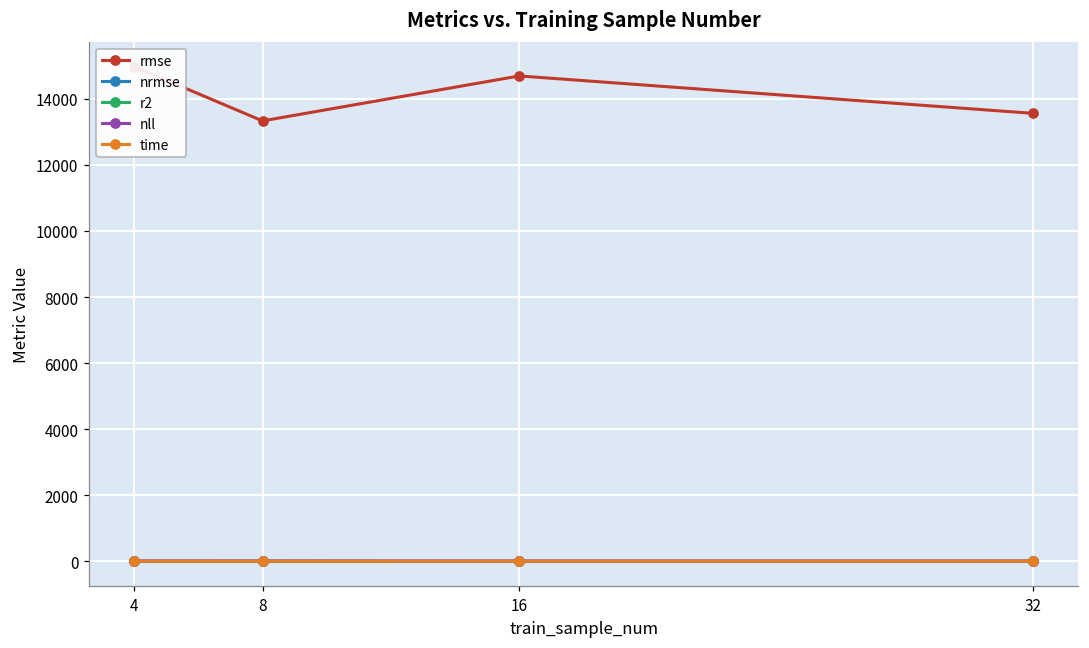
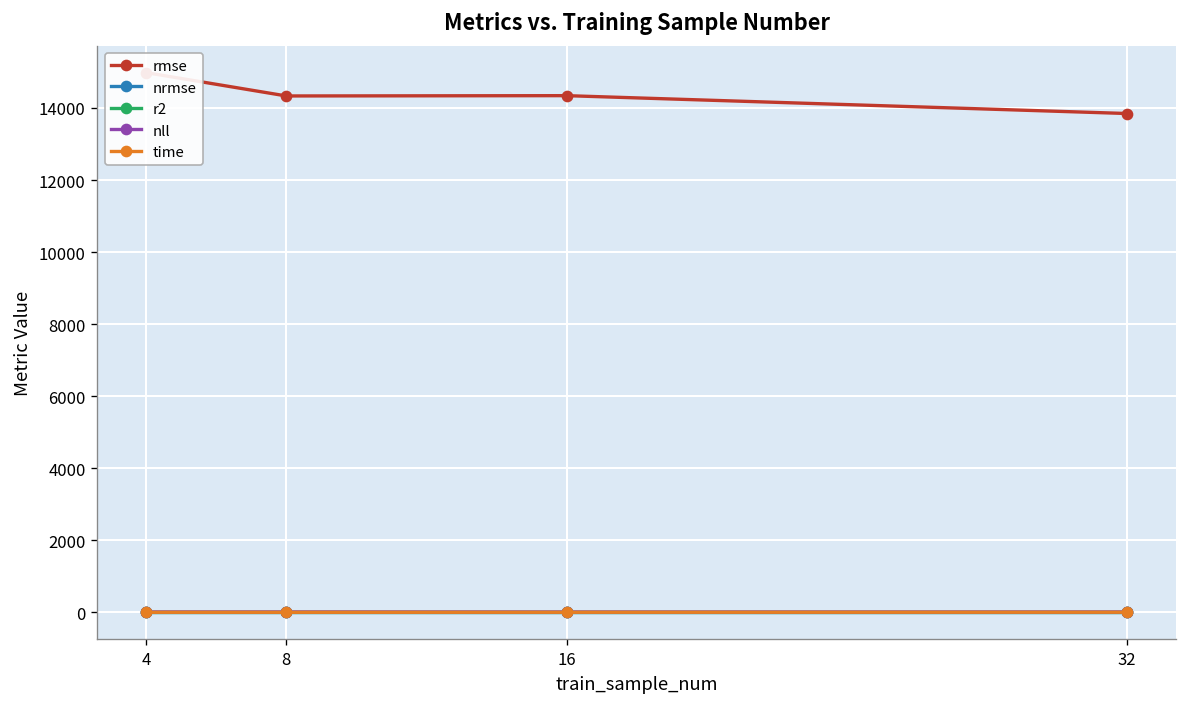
rmse, 8: 13300 -> 14300
rmse, 16: 14700 -> 14300
rmse, 32: 13600 -> 13800
